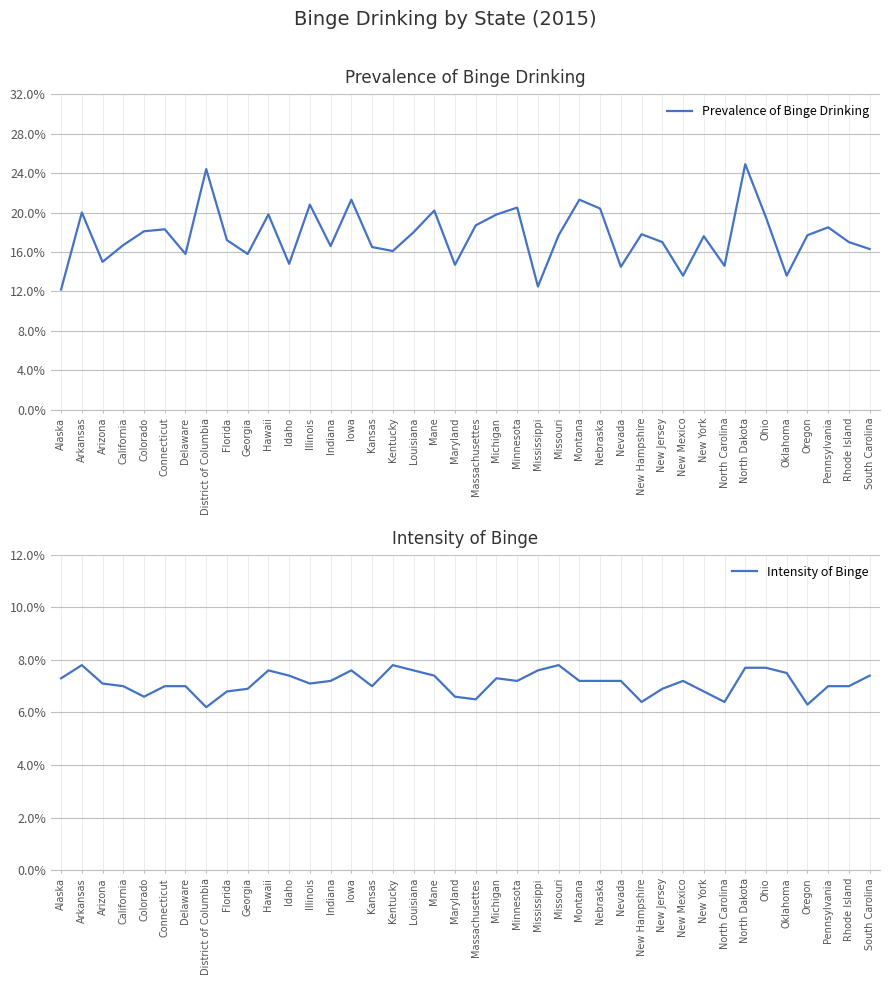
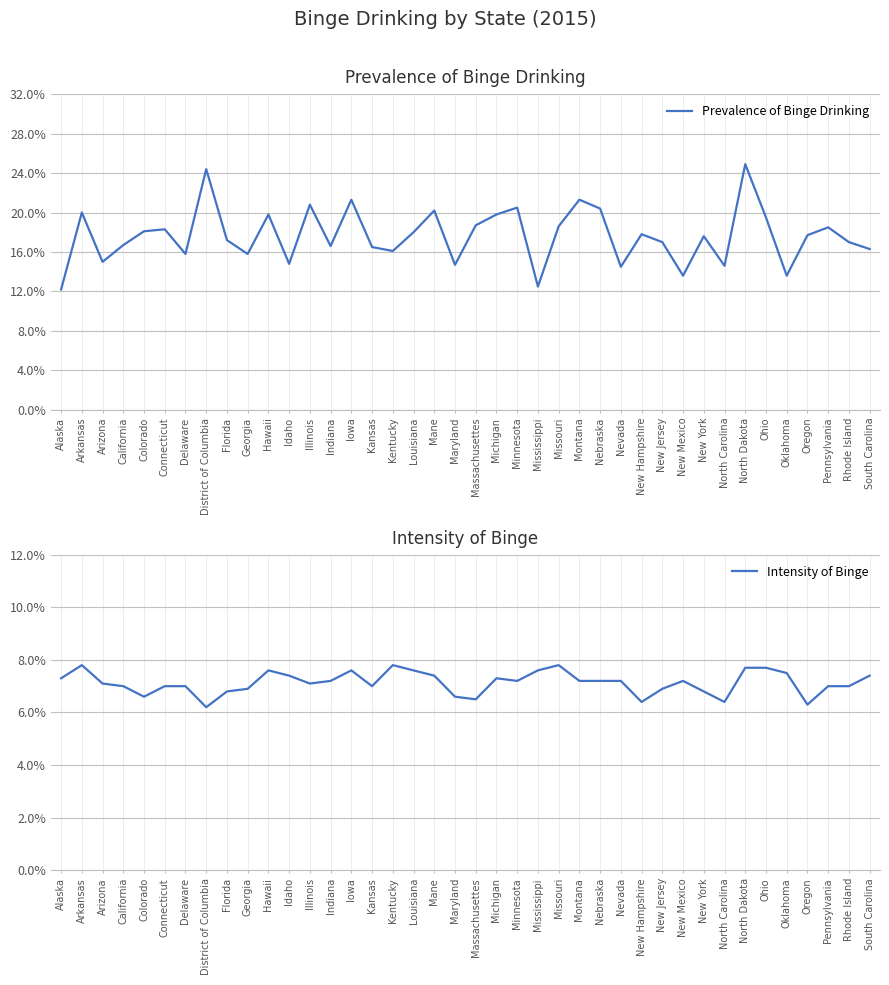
Prevalence of Binge Drinking, Missouri: 18% -> 19%
